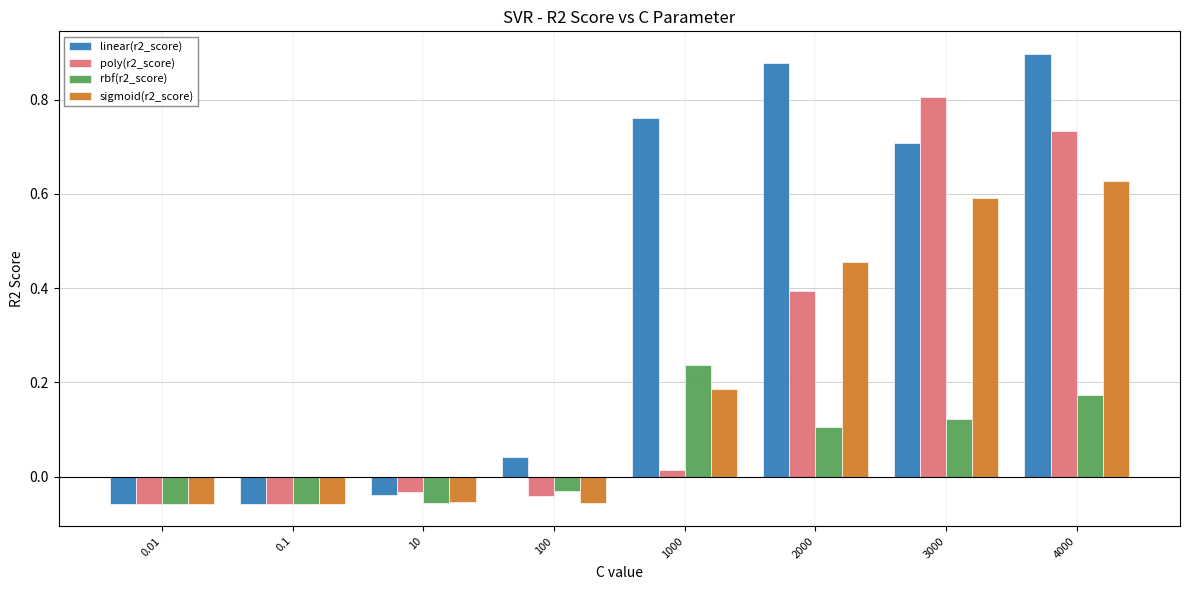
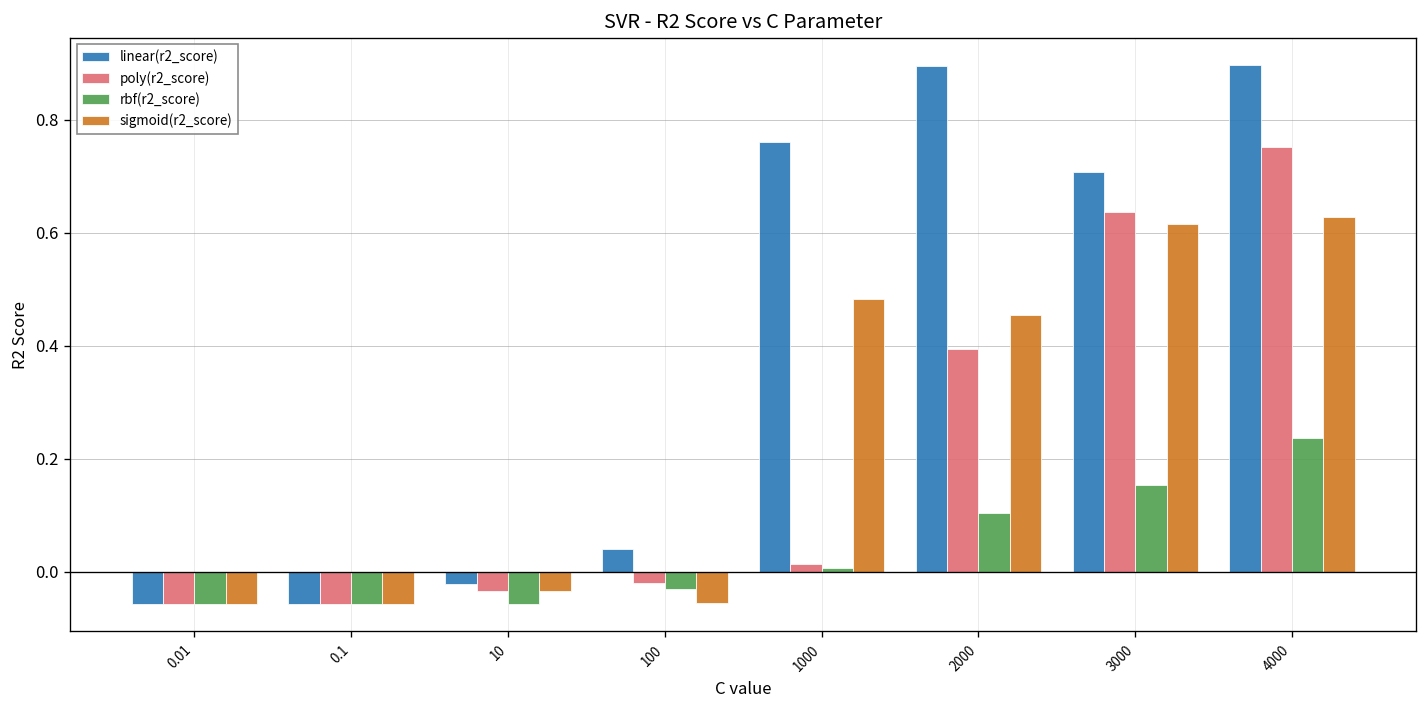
linear(r2_score), 10: -0.04 -> -0.02
sigmoid(r2_score), 10: -0.05 -> -0.03
poly(r2_score), 100: -0.04 -> -0.02
rbf(r2_score), 1000: 0.24 -> 0.01
sigmoid(r2_score), 1000: 0.19 -> 0.48
linear(r2_score), 2000: 0.88 -> 0.89
poly(r2_score), 3000: 0.81 -> 0.64
rbf(r2_score), 3000: 0.12 -> 0.15
sigmoid(r2_score), 3000: 0.59 -> 0.61
poly(r2_score), 4000: 0.73 -> 0.75
rbf(r2_score), 4000: 0.17 -> 0.24
